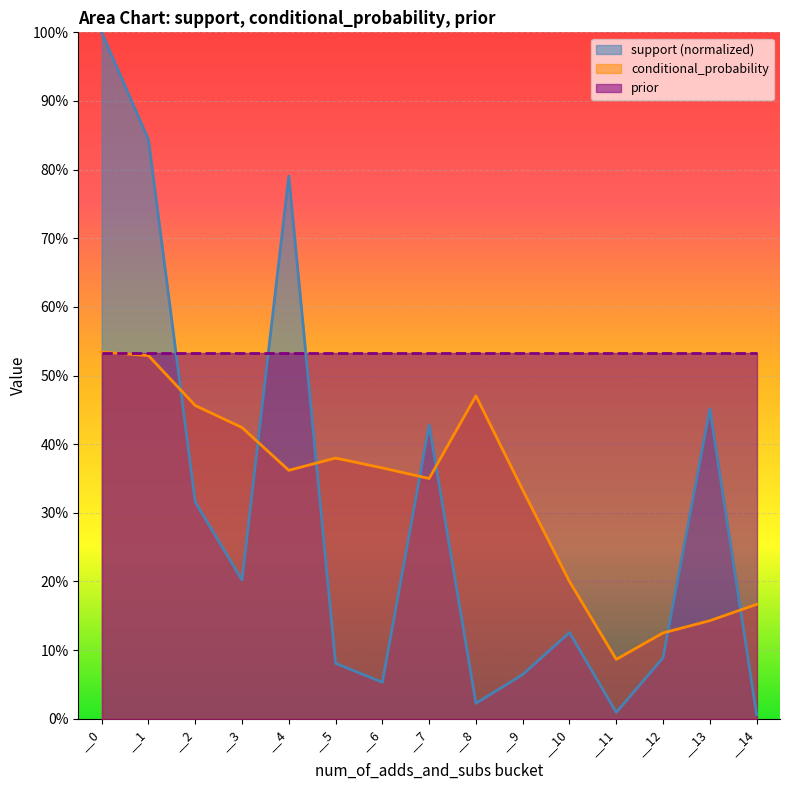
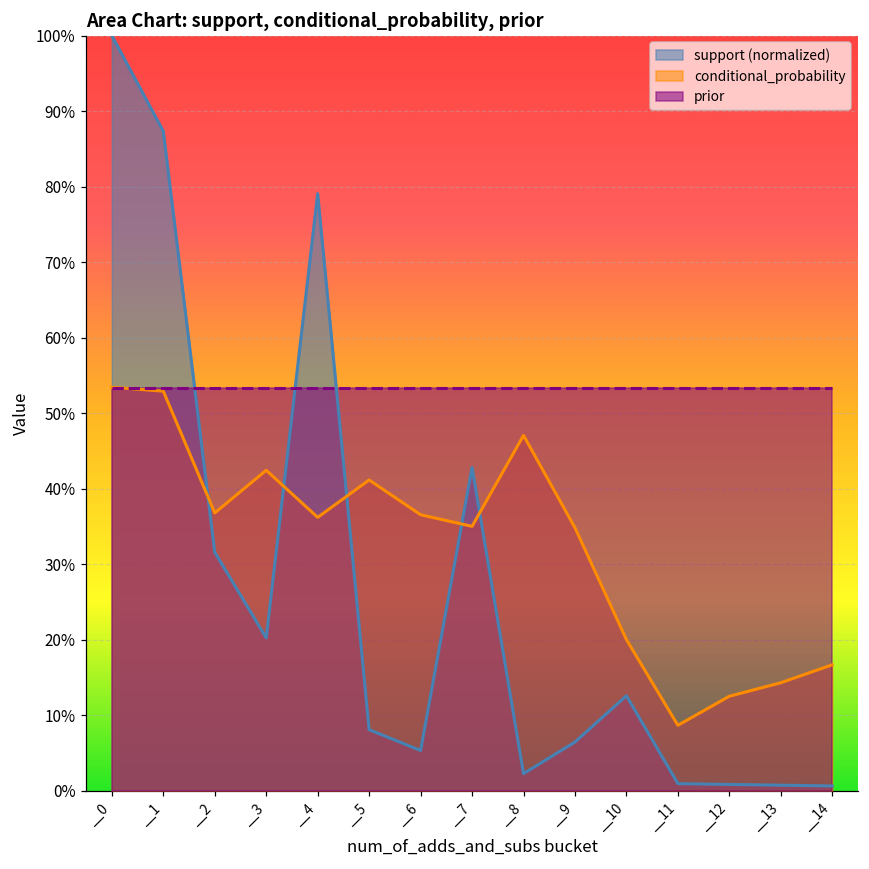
support (normalized), __1: 84% -> 87%
conditional_probability, __2: 46% -> 37%
conditional_probability, __5: 38% -> 41%
conditional_probability, __9: 33% -> 35%
support (normalized), __12: 9% -> 1%
support (normalized), __13: 45% -> 1%
